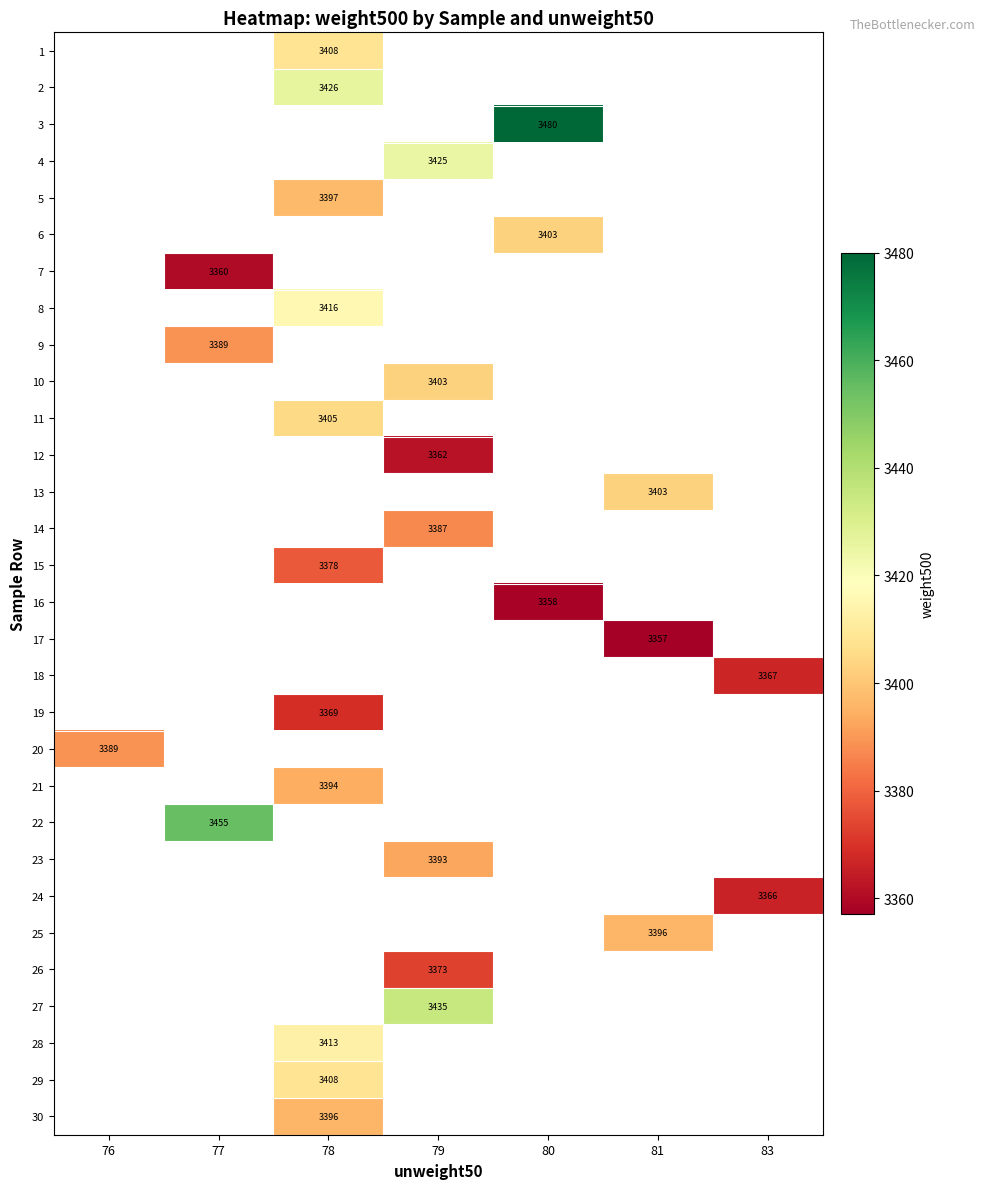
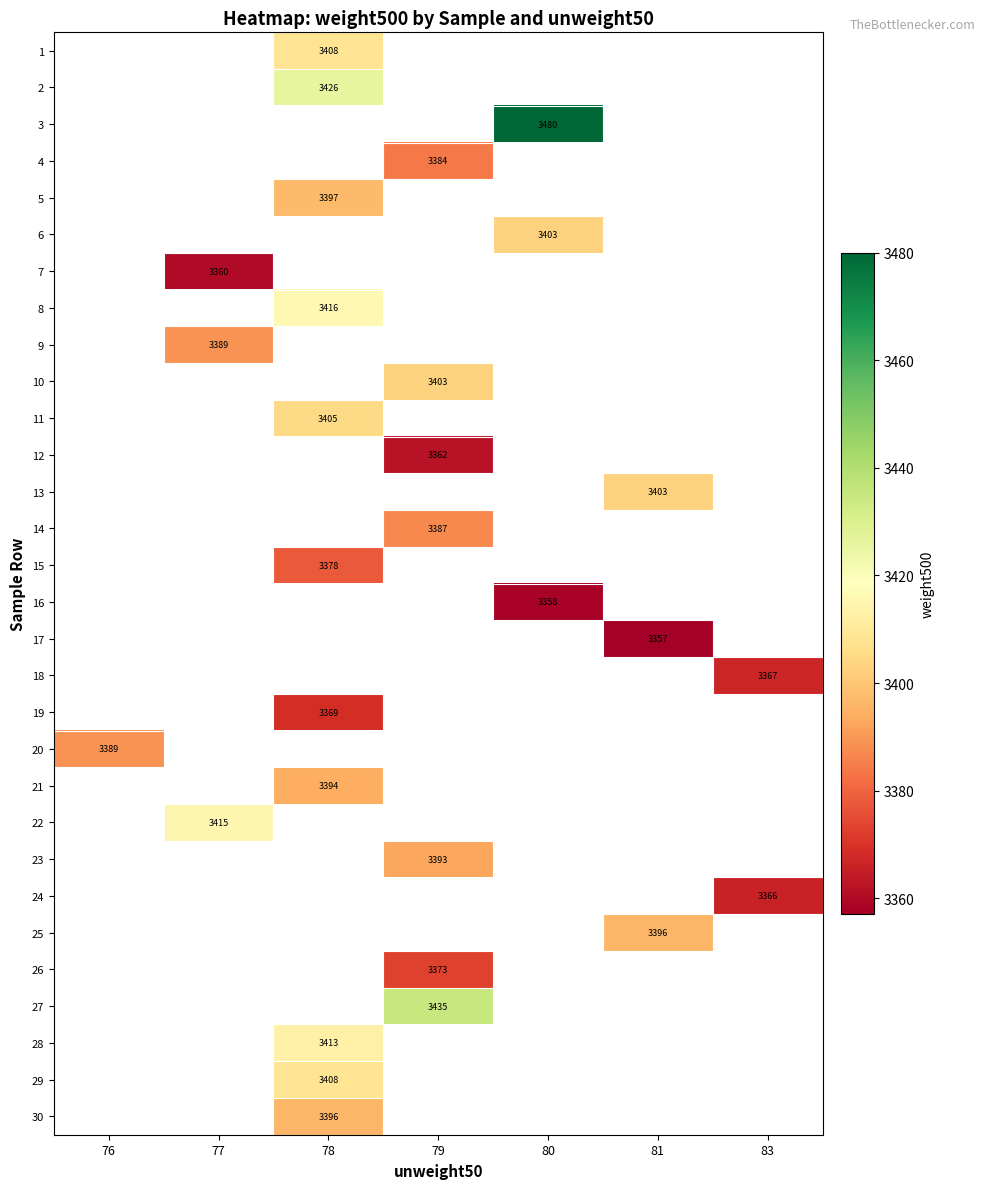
4, 79: 3425 -> 3384
22, 77: 3455 -> 3415
